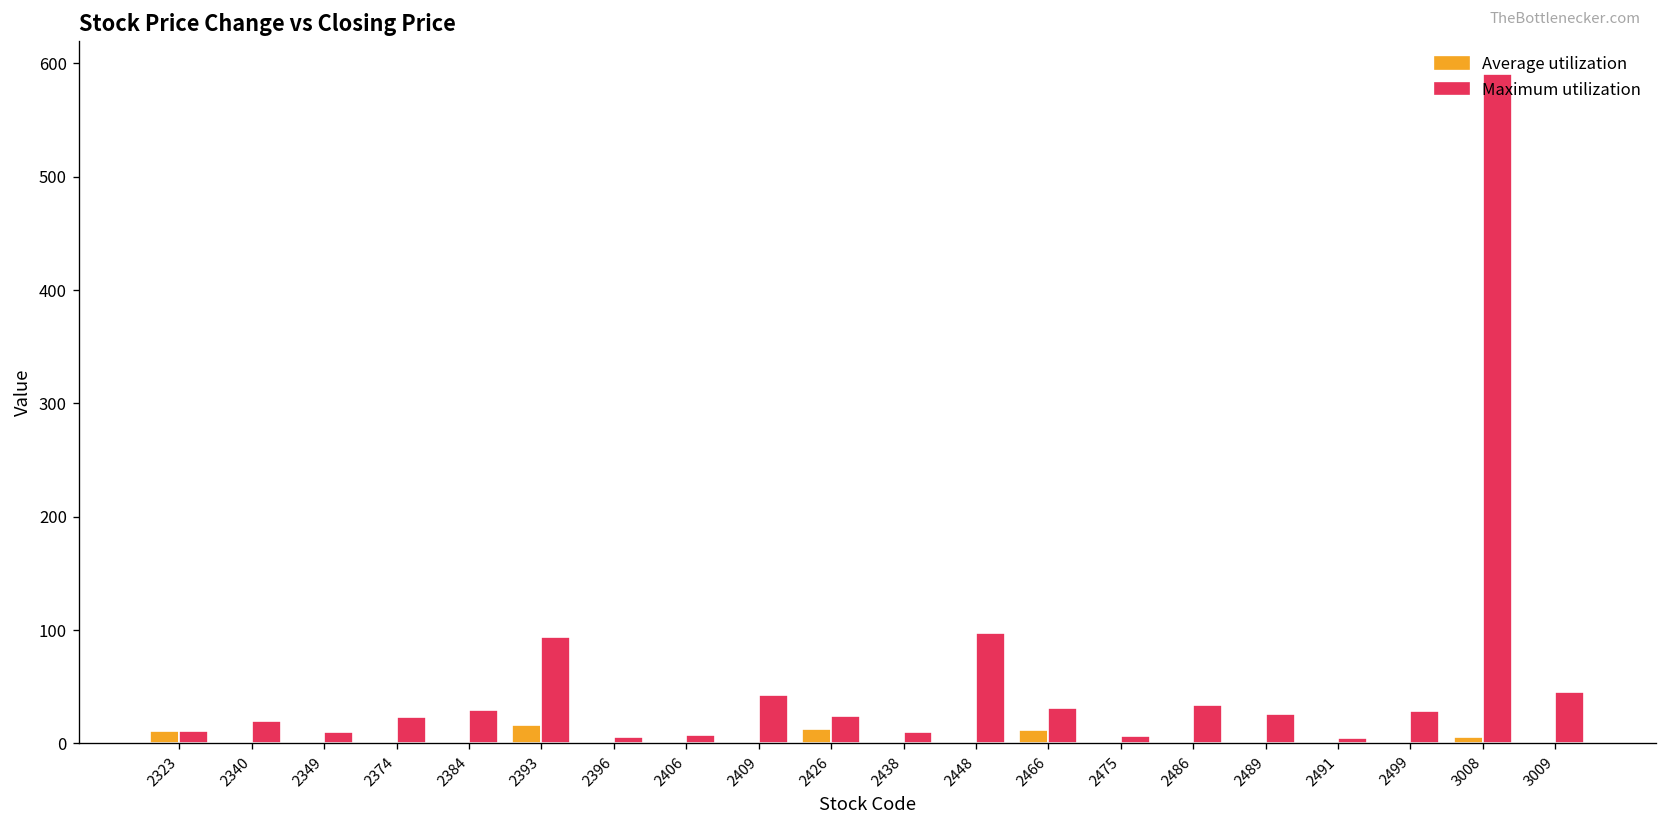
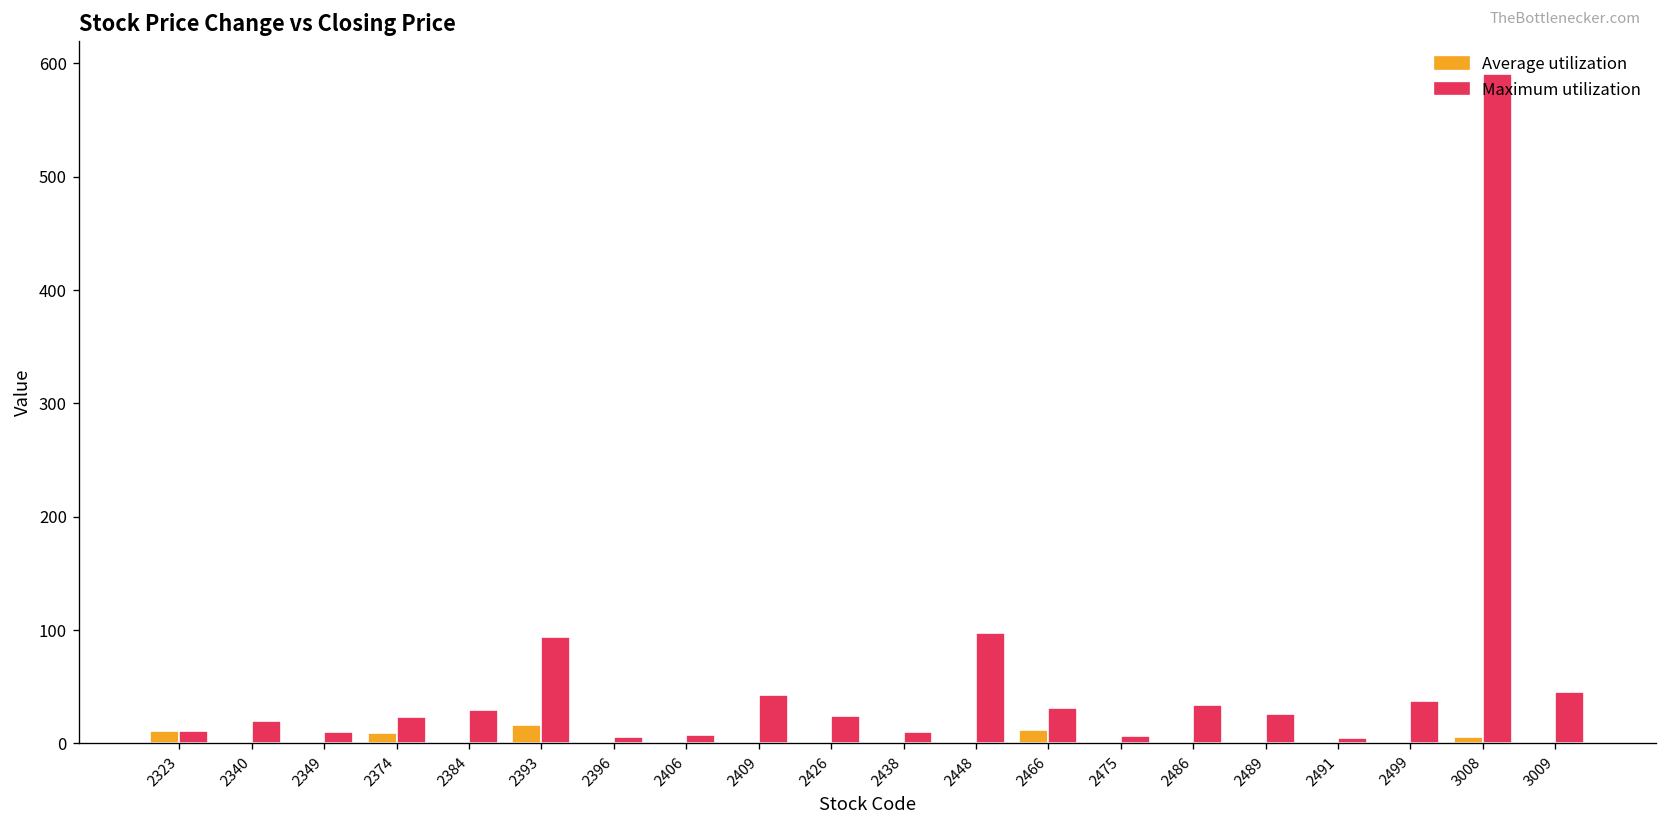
Average utilization, 2374: 0 -> 10
Average utilization, 2426: 10 -> 0
Maximum utilization, 2499: 30 -> 40
